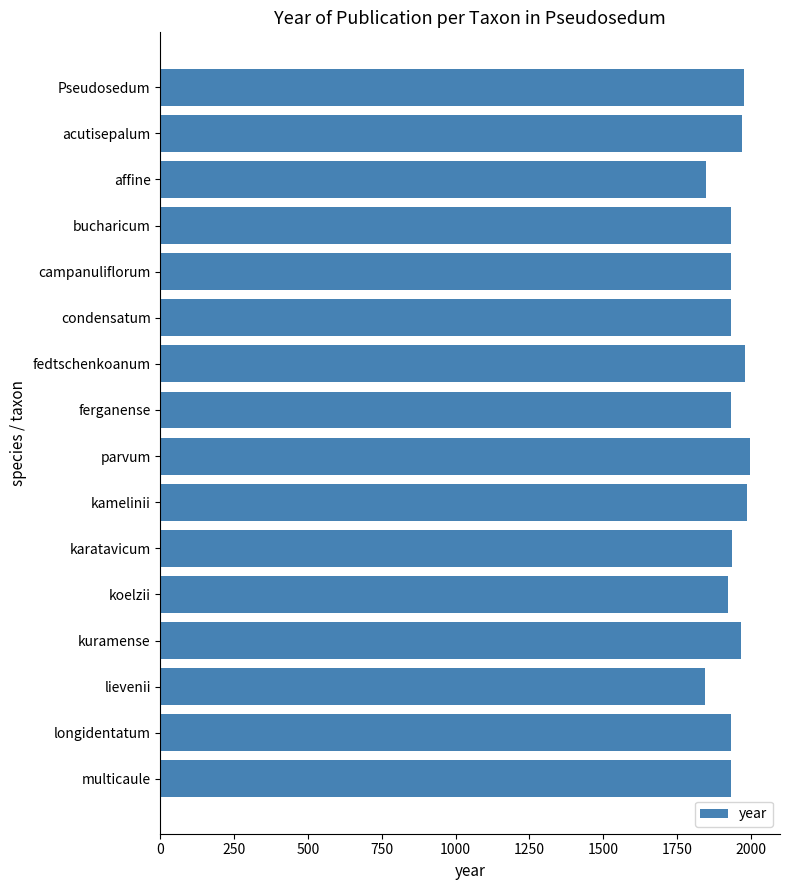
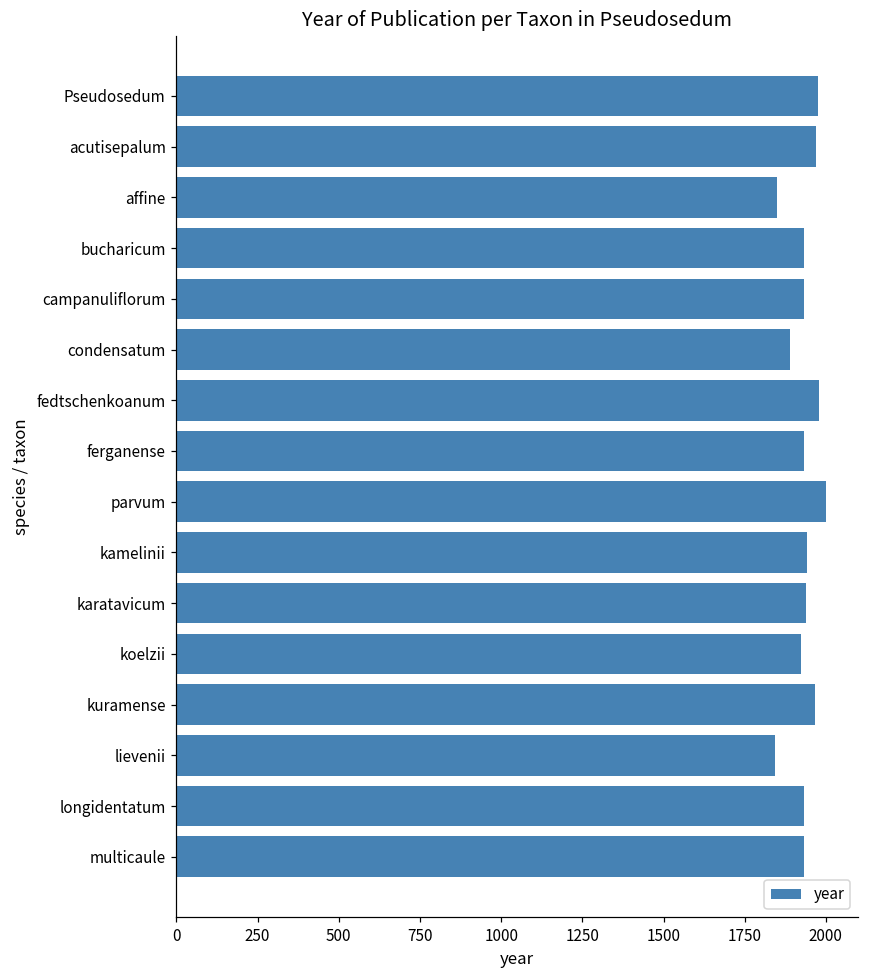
condensatum: 1930 -> 1890
kamelinii: 1990 -> 1940
